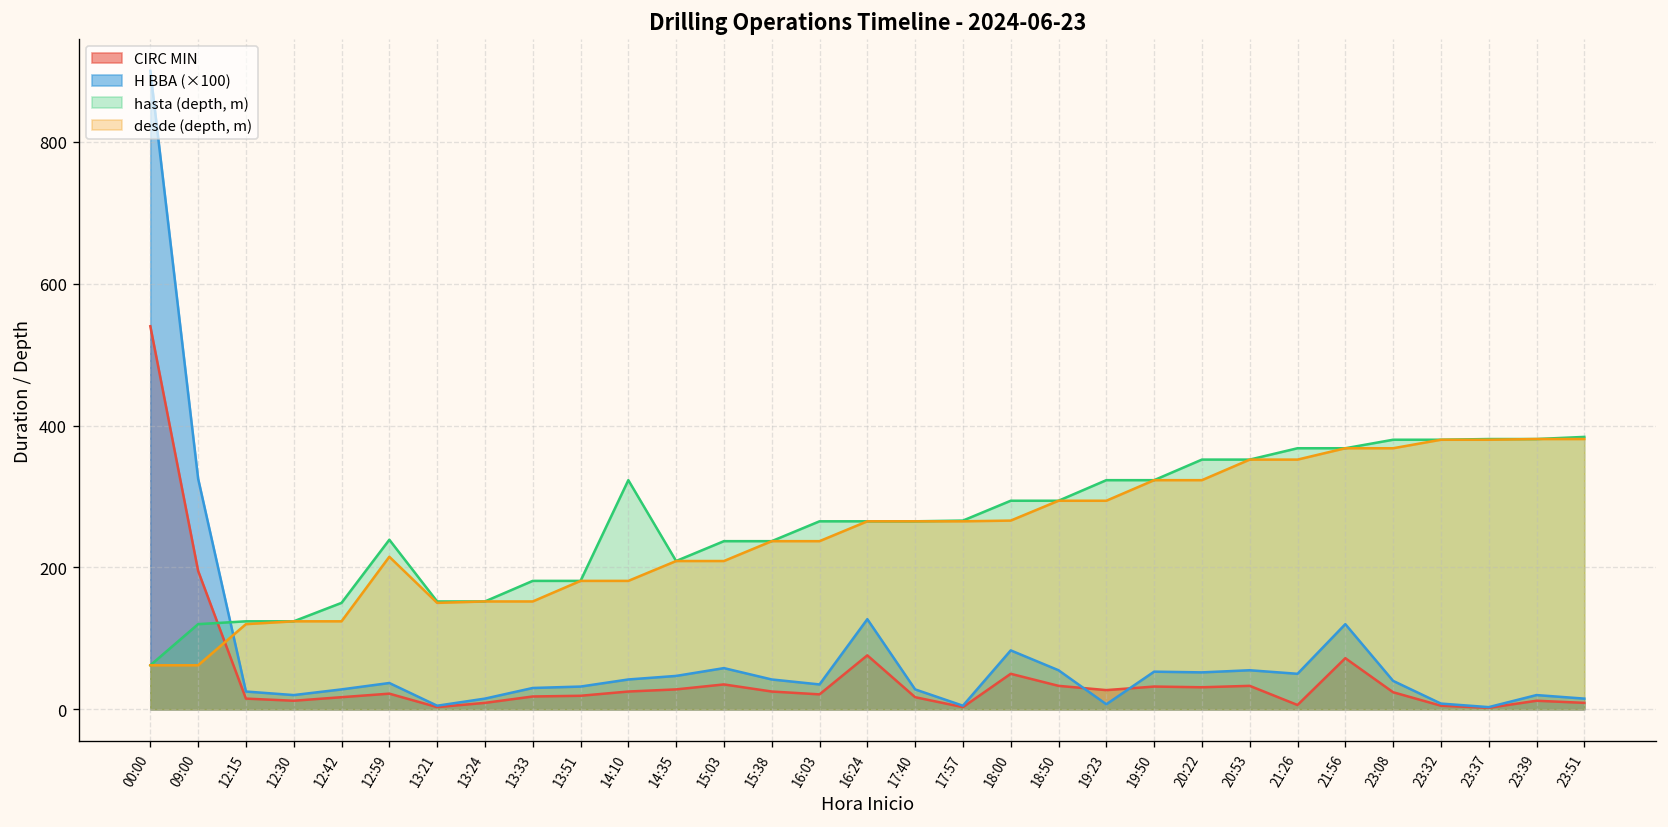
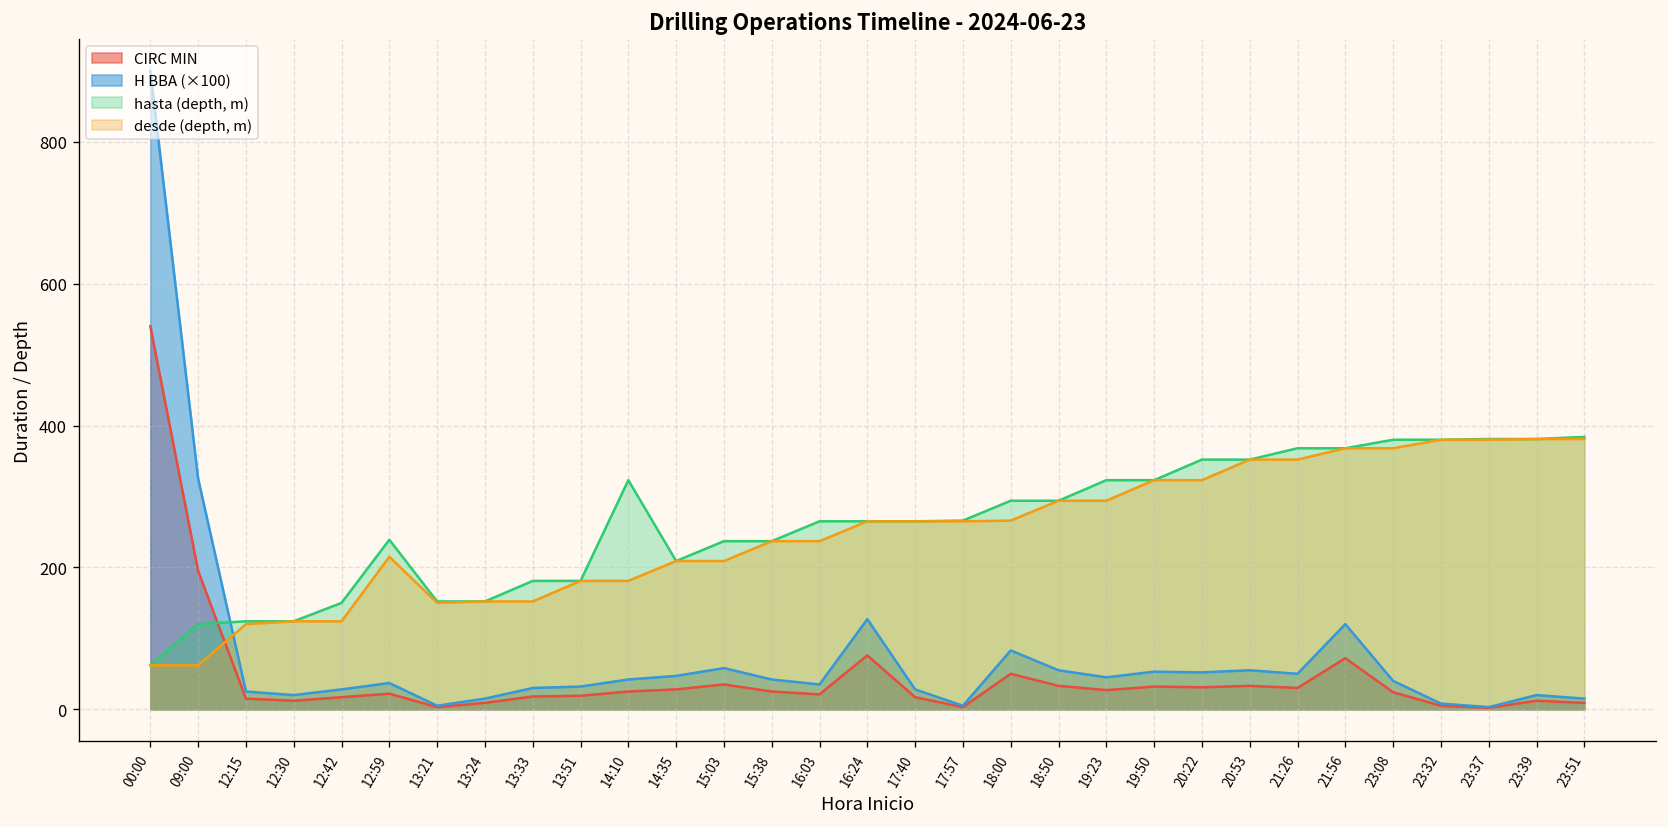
H BBA (×100), 19:23: 10 -> 50
CIRC MIN, 21:26: 10 -> 30
